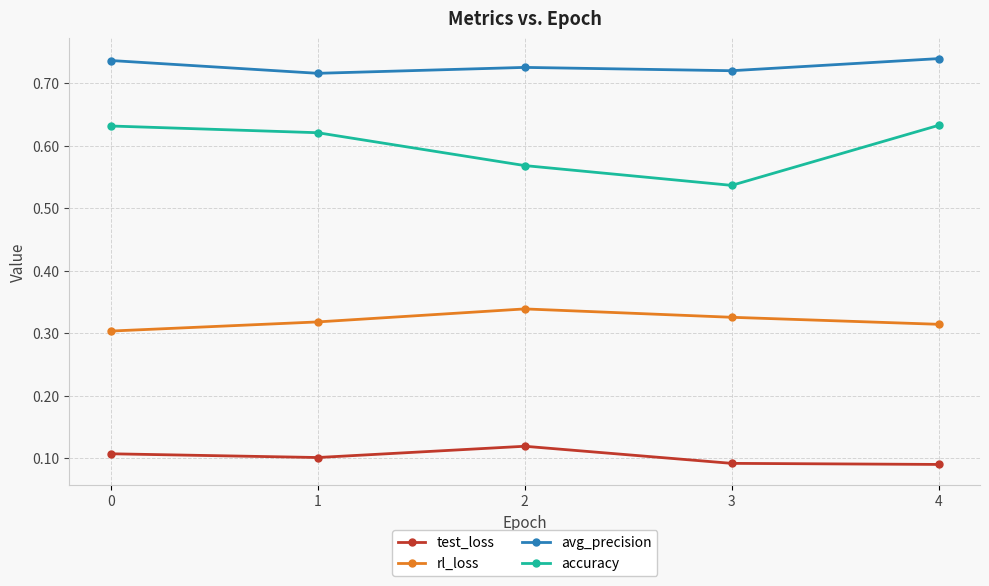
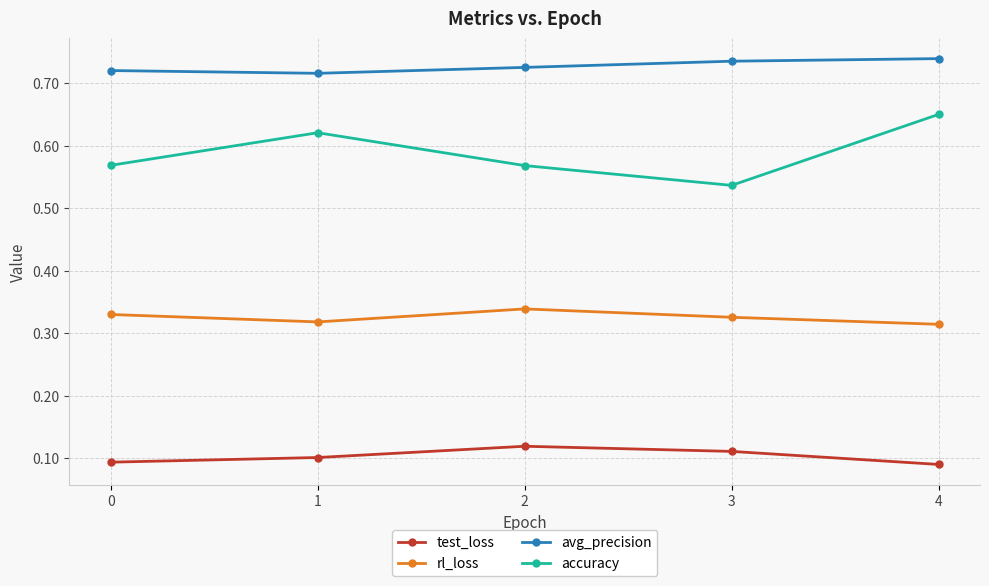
test_loss, 0: 0.11 -> 0.09
rl_loss, 0: 0.30 -> 0.33
avg_precision, 0: 0.74 -> 0.72
accuracy, 0: 0.63 -> 0.57
test_loss, 3: 0.09 -> 0.11
avg_precision, 3: 0.72 -> 0.74
accuracy, 4: 0.63 -> 0.65
